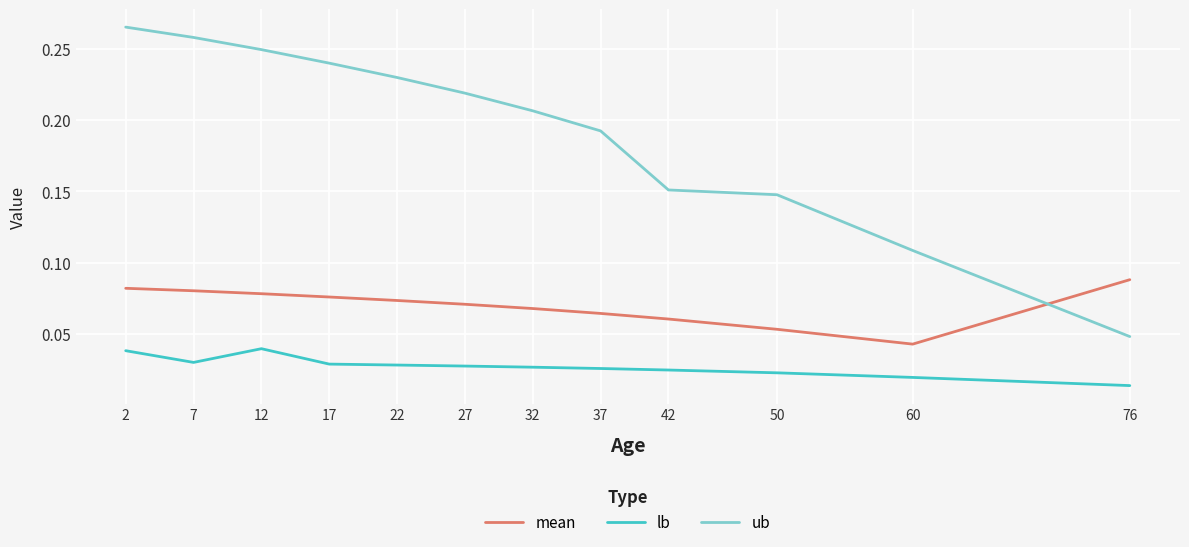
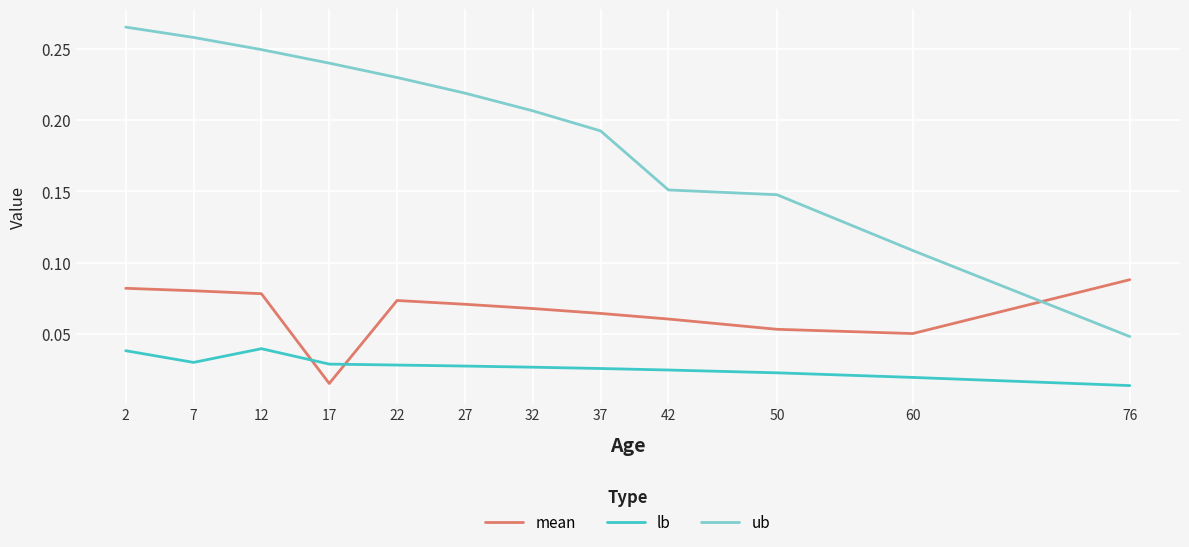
mean, 17: 0.076 -> 0.015
mean, 60: 0.043 -> 0.050
